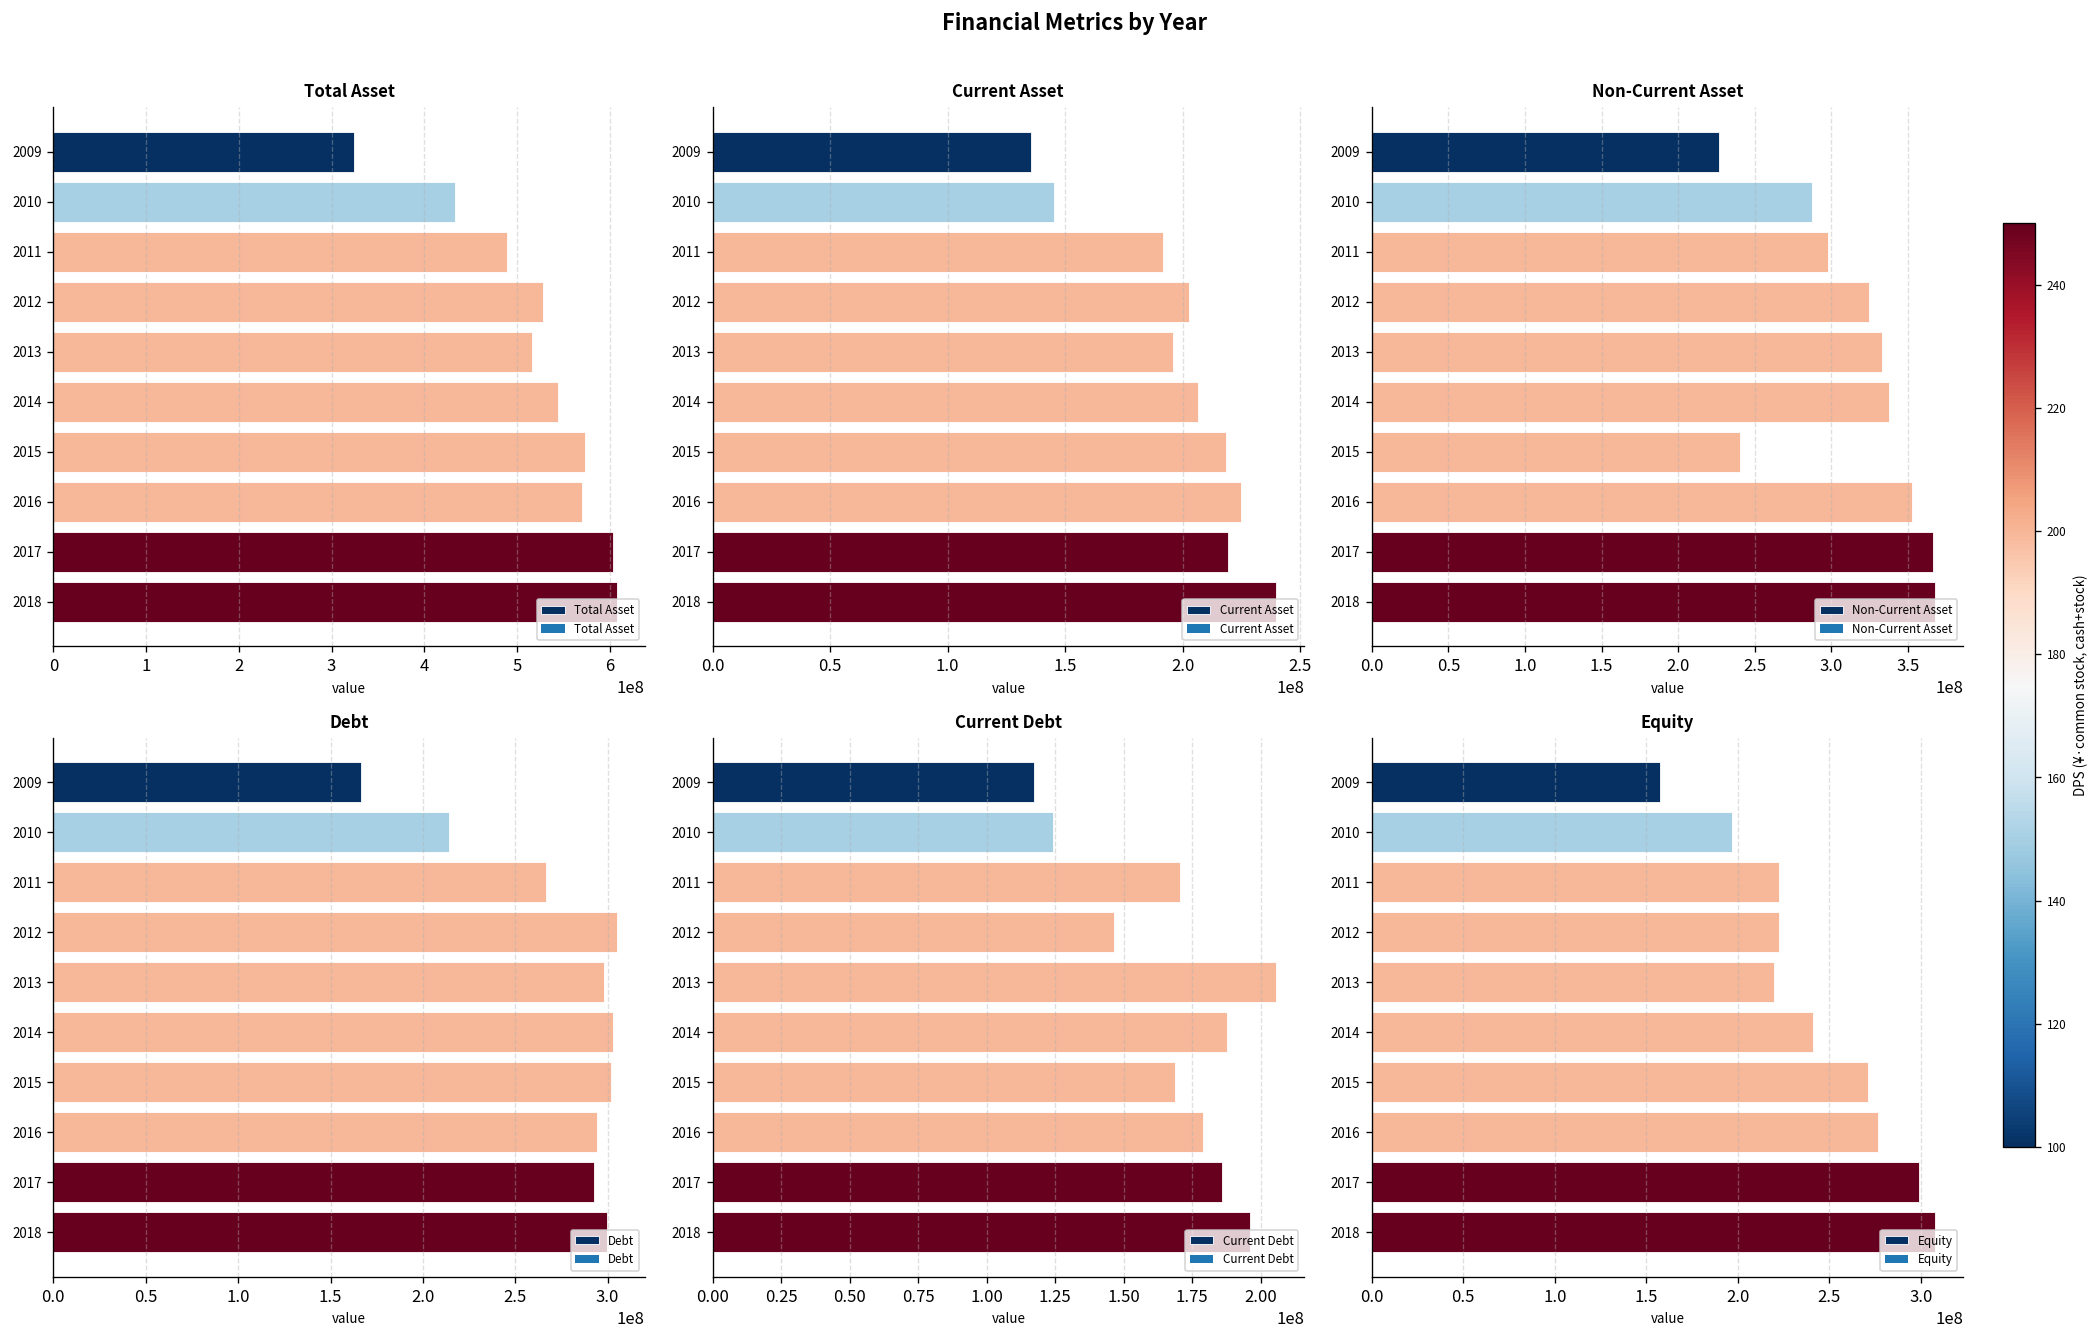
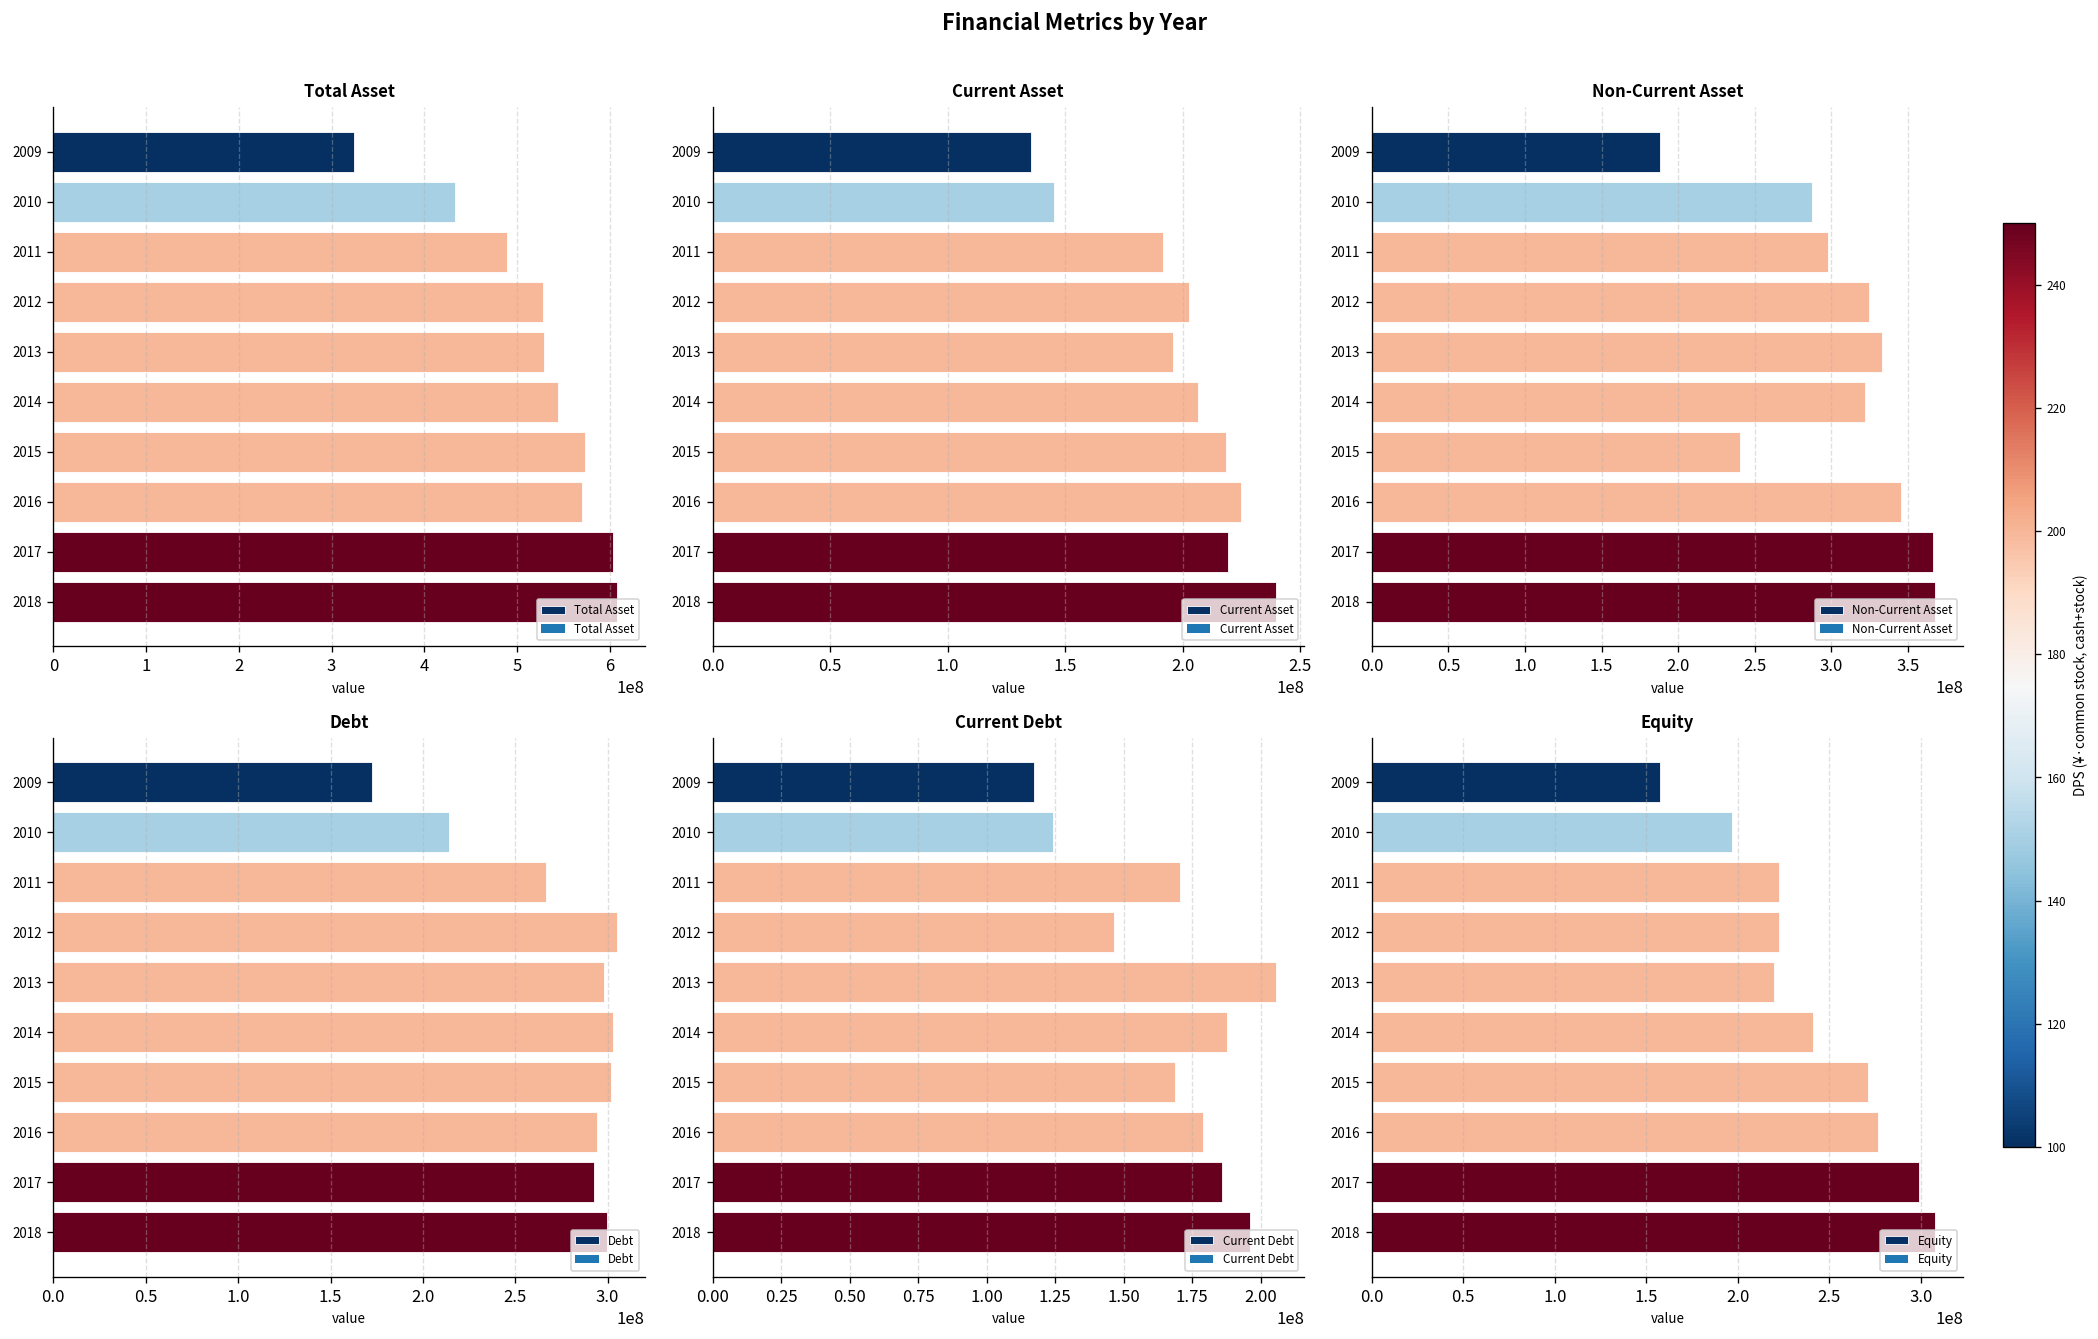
Total Asset, 2013: 520000000 -> 530000000
Non-Current Asset, 2009: 227000000 -> 188000000
Non-Current Asset, 2014: 338000000 -> 322000000
Non-Current Asset, 2016: 353000000 -> 346000000
Debt, 2009: 166000000 -> 172000000
